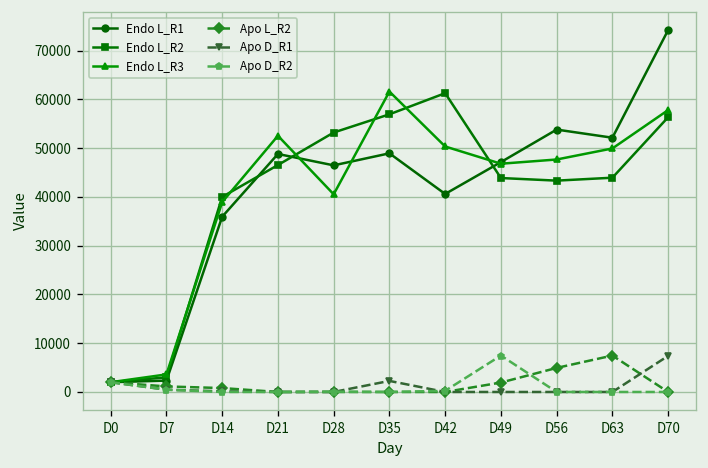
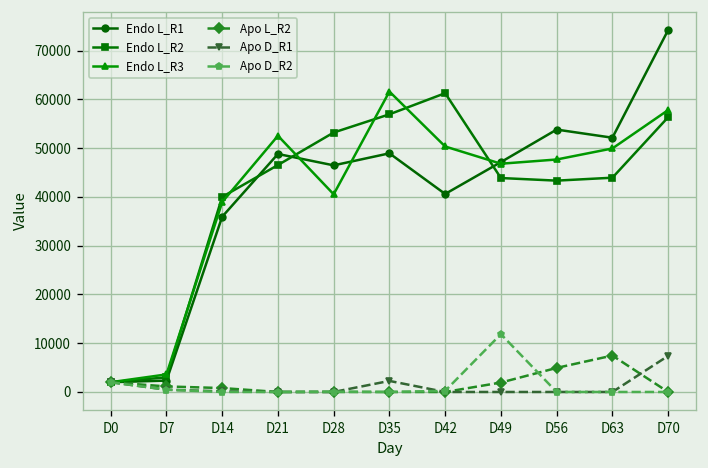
Apo D_R2, D49: 7000 -> 12000
